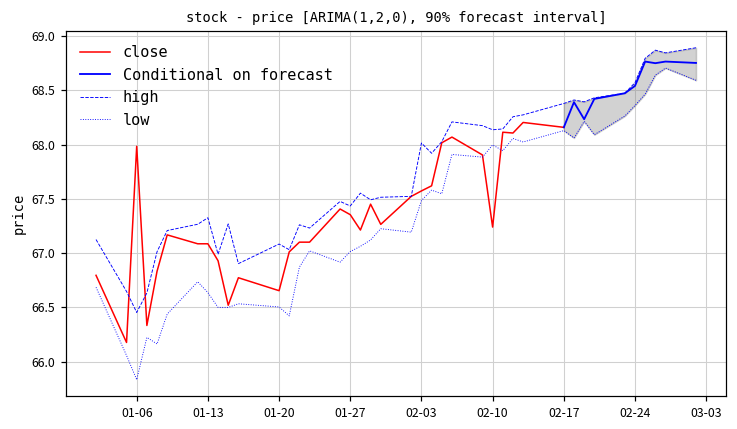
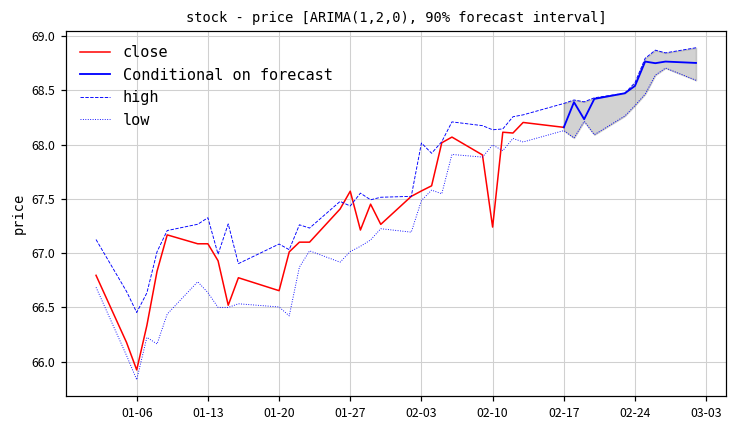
close, 01-06: 68.0 -> 65.9
close, 01-27: 67.4 -> 67.6
